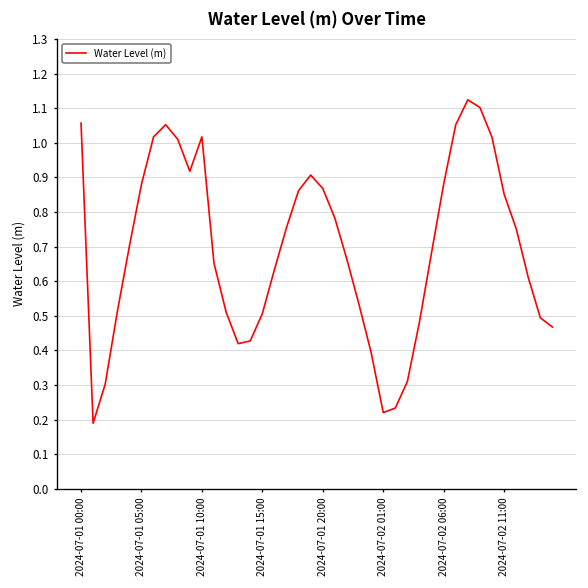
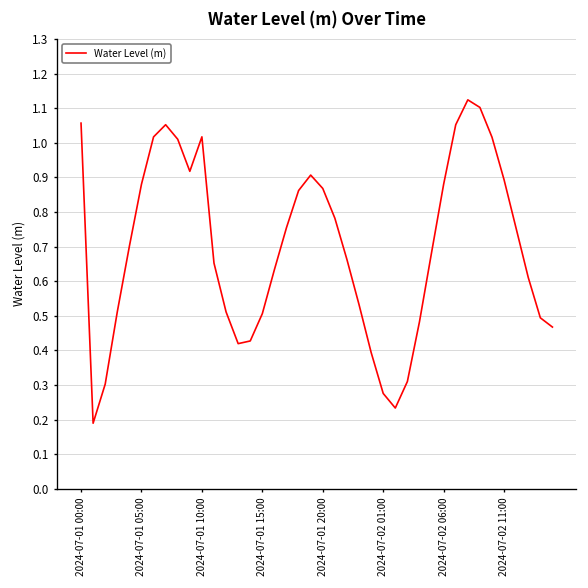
2024-07-02 01:00: 0.22 -> 0.28
2024-07-02 11:00: 0.85 -> 0.89
